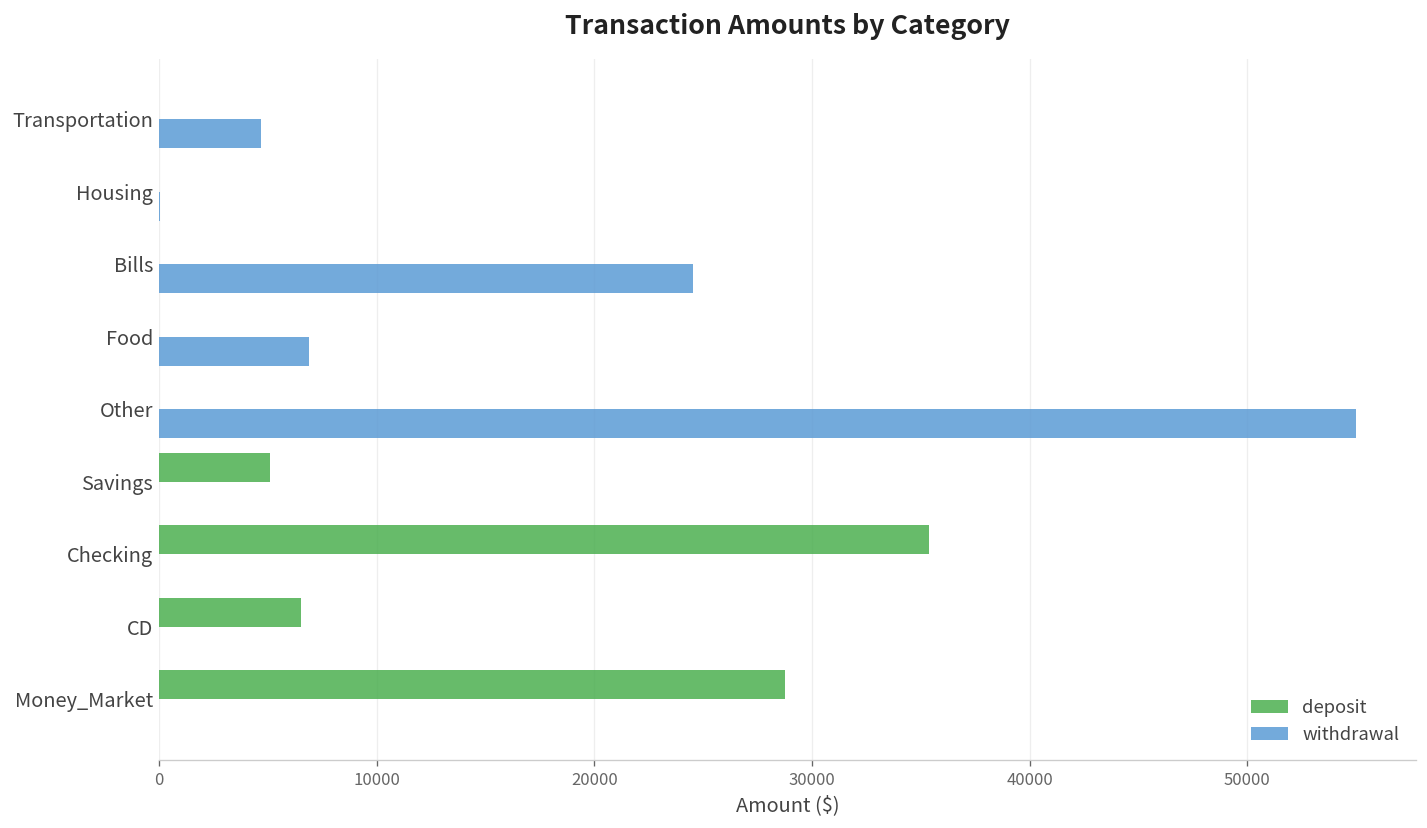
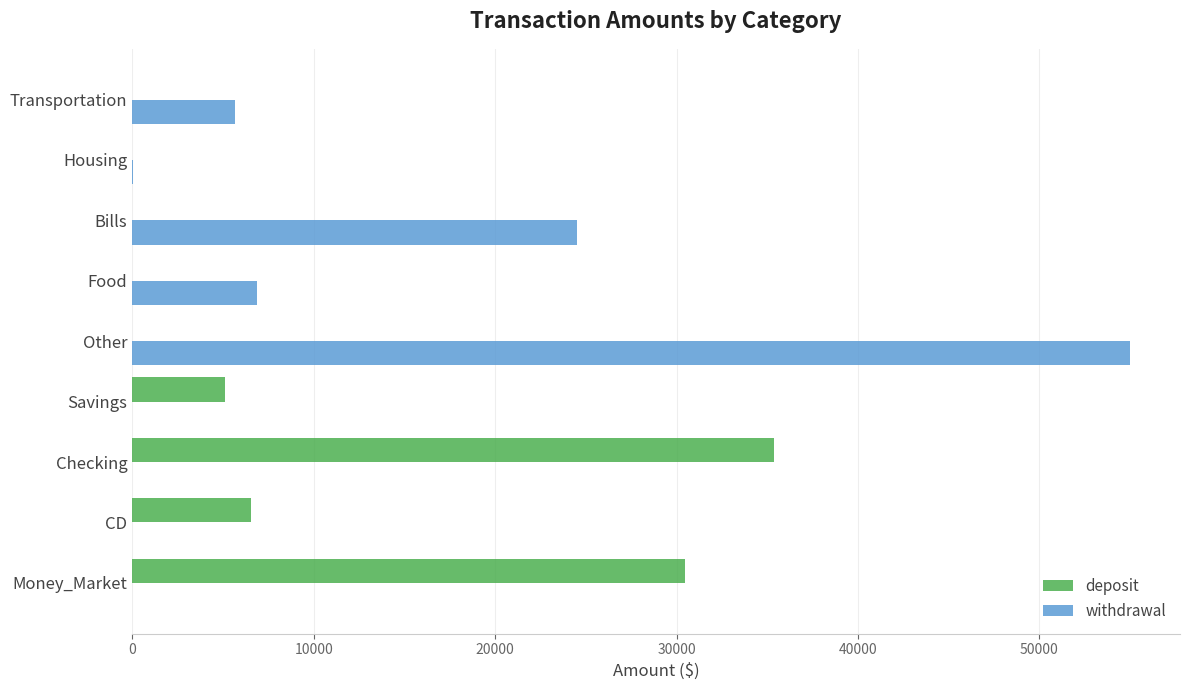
withdrawal, Transportation: 4700 -> 5600
deposit, Money_Market: 28800 -> 30500
